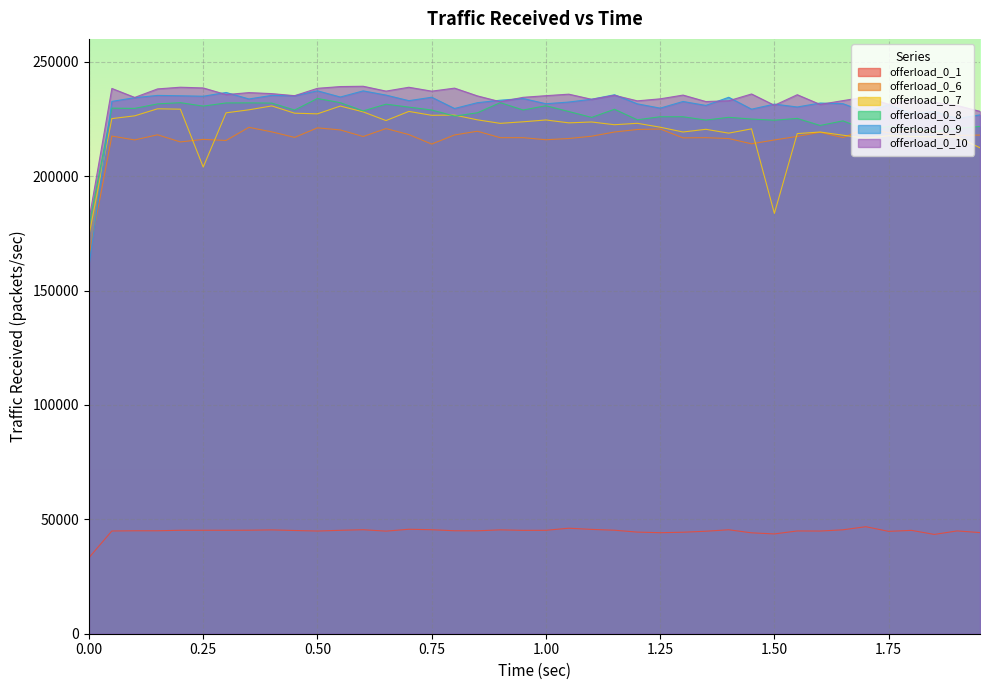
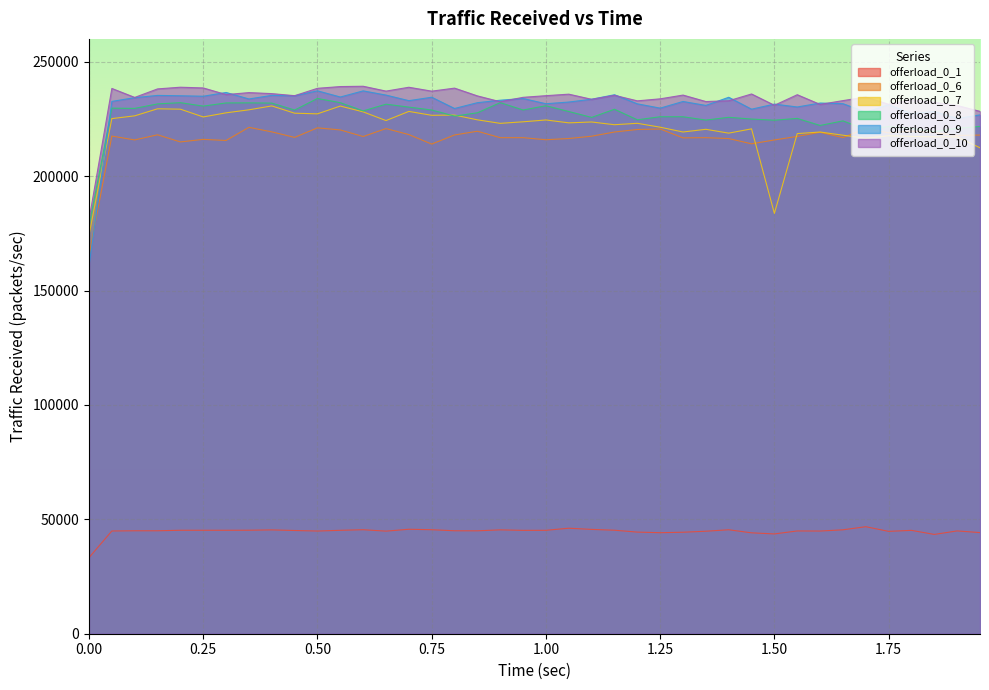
offerload_0_7, 0.25: 204000 -> 226000
